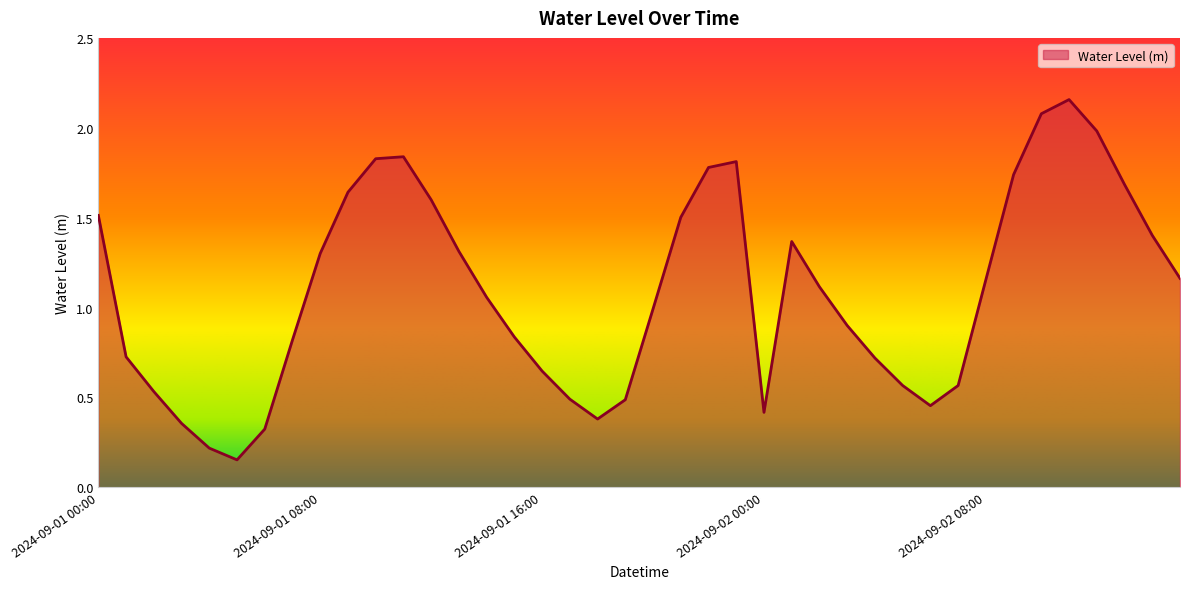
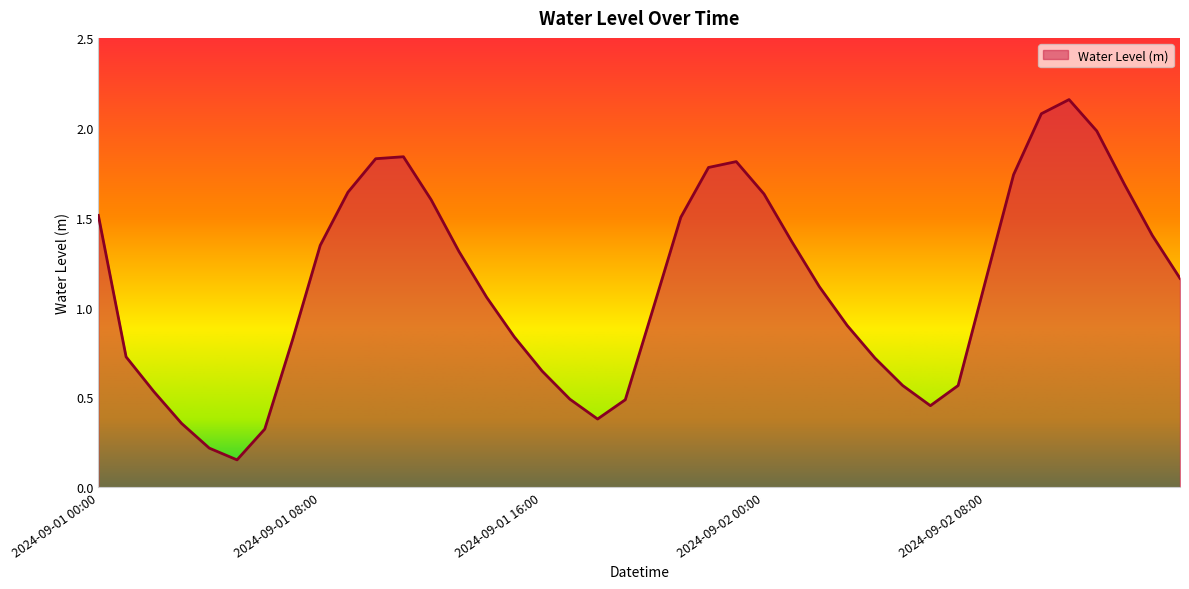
2024-09-01 08:00: 1.30 -> 1.35
2024-09-02 00:00: 0.42 -> 1.63
